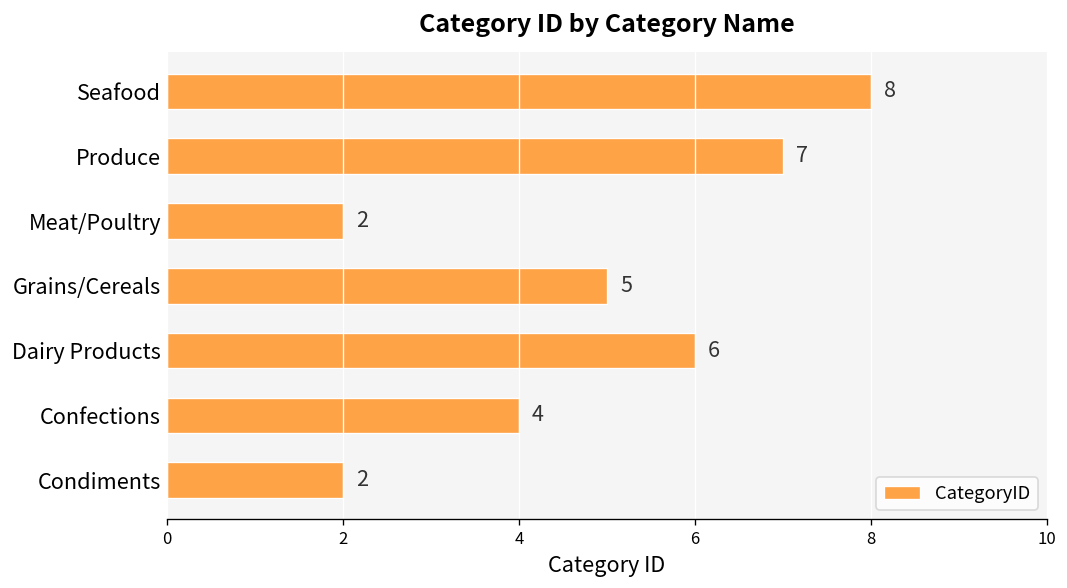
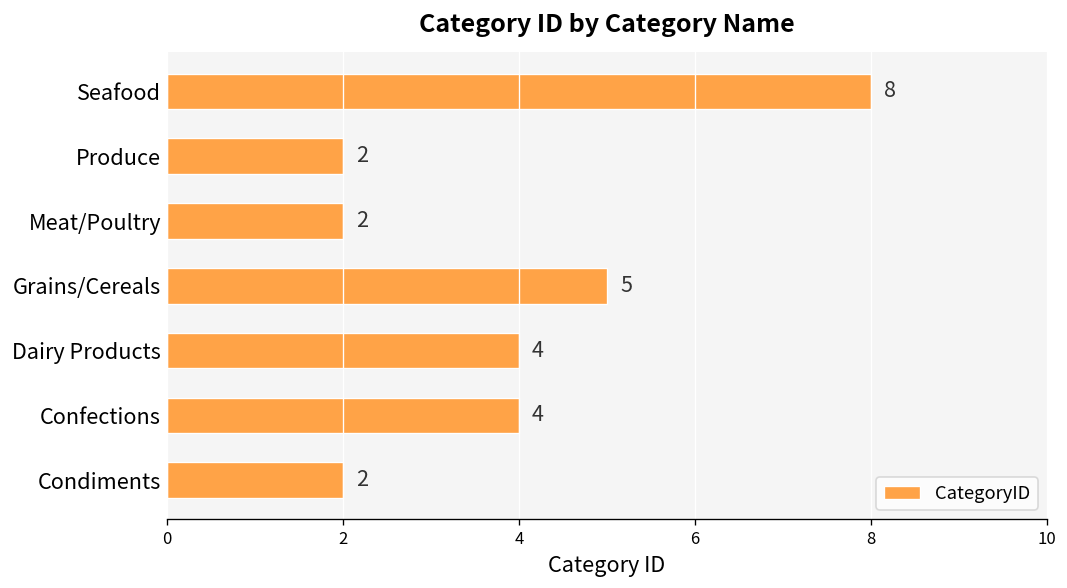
Produce: 7 -> 2
Dairy Products: 6 -> 4
